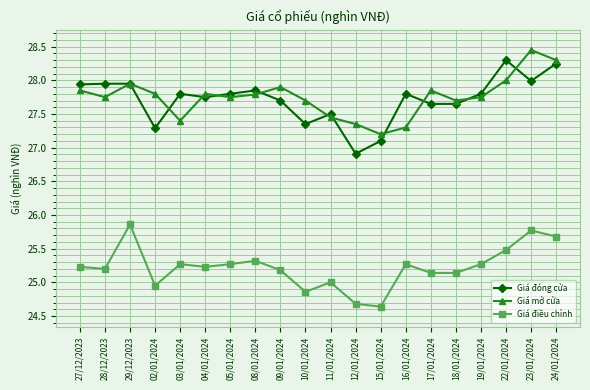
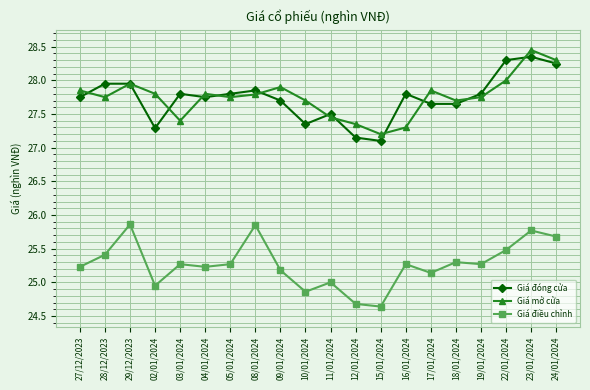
Giá đóng cửa, 27/12/2023: 27.9 -> 27.8
Giá điều chỉnh, 28/12/2023: 25.2 -> 25.4
Giá điều chỉnh, 08/01/2024: 25.3 -> 25.9
Giá đóng cửa, 12/01/2024: 26.9 -> 27.2
Giá điều chỉnh, 18/01/2024: 25.1 -> 25.3
Giá đóng cửa, 23/01/2024: 28.0 -> 28.4
